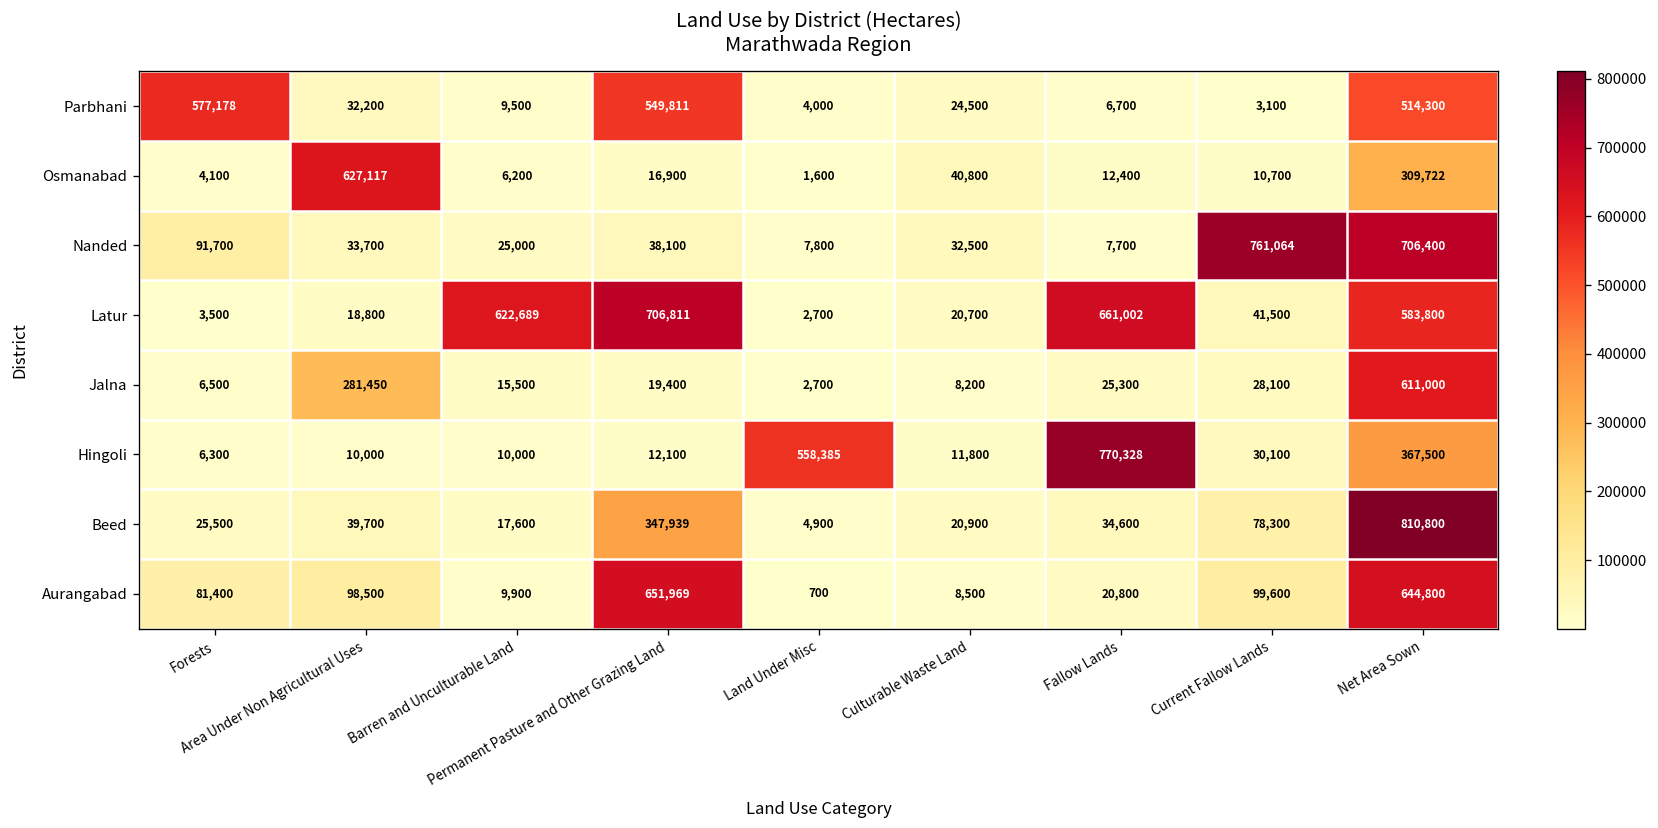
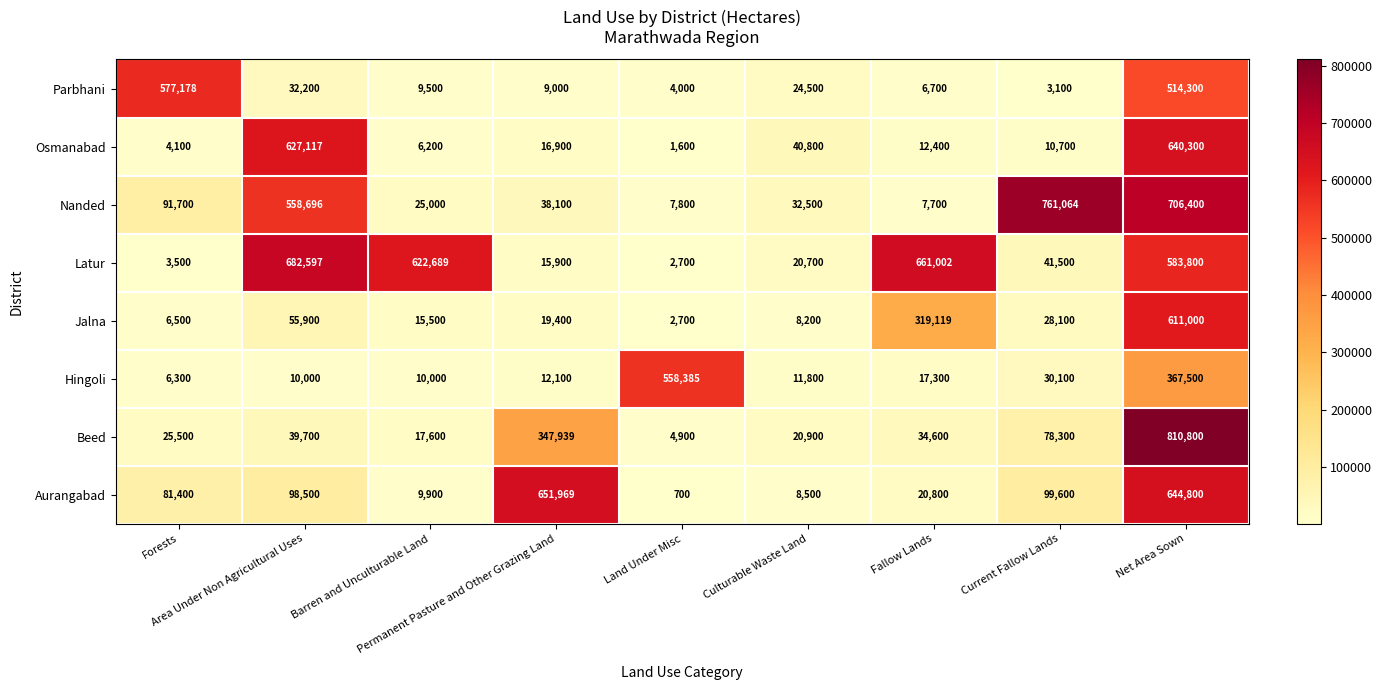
Parbhani, Permanent Pasture and Other Grazing Land: 549,811 -> 9,000
Osmanabad, Net Area Sown: 309,722 -> 640,300
Nanded, Area Under Non Agricultural Uses: 33,700 -> 558,696
Latur, Area Under Non Agricultural Uses: 18,800 -> 682,597
Latur, Permanent Pasture and Other Grazing Land: 706,811 -> 15,900
Jalna, Area Under Non Agricultural Uses: 281,450 -> 55,900
Jalna, Fallow Lands: 25,300 -> 319,119
Hingoli, Fallow Lands: 770,328 -> 17,300
